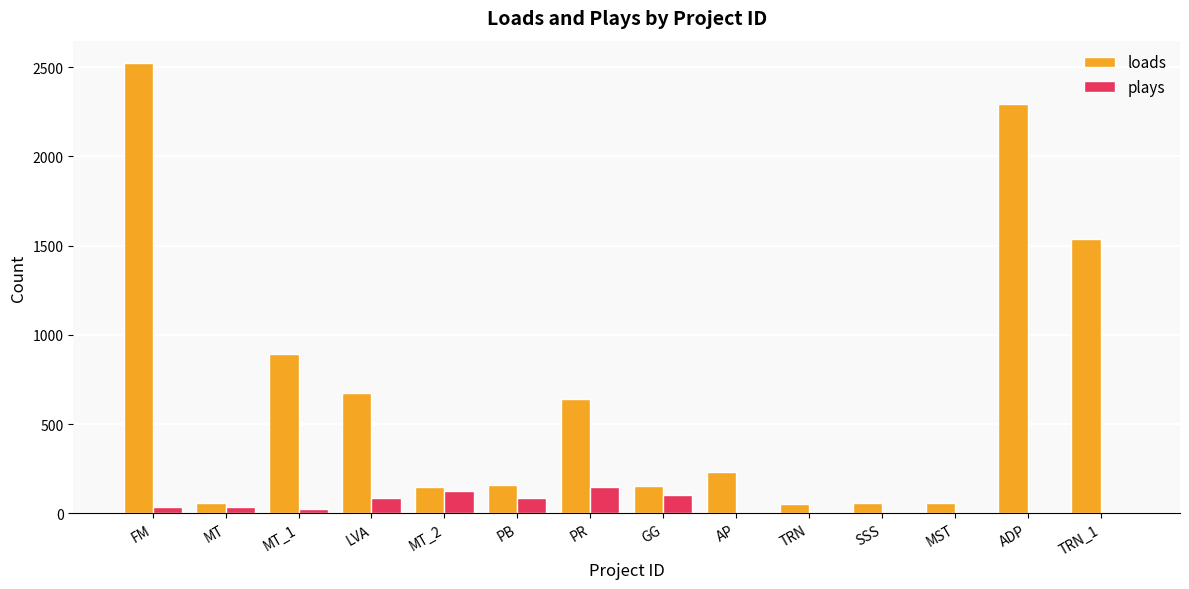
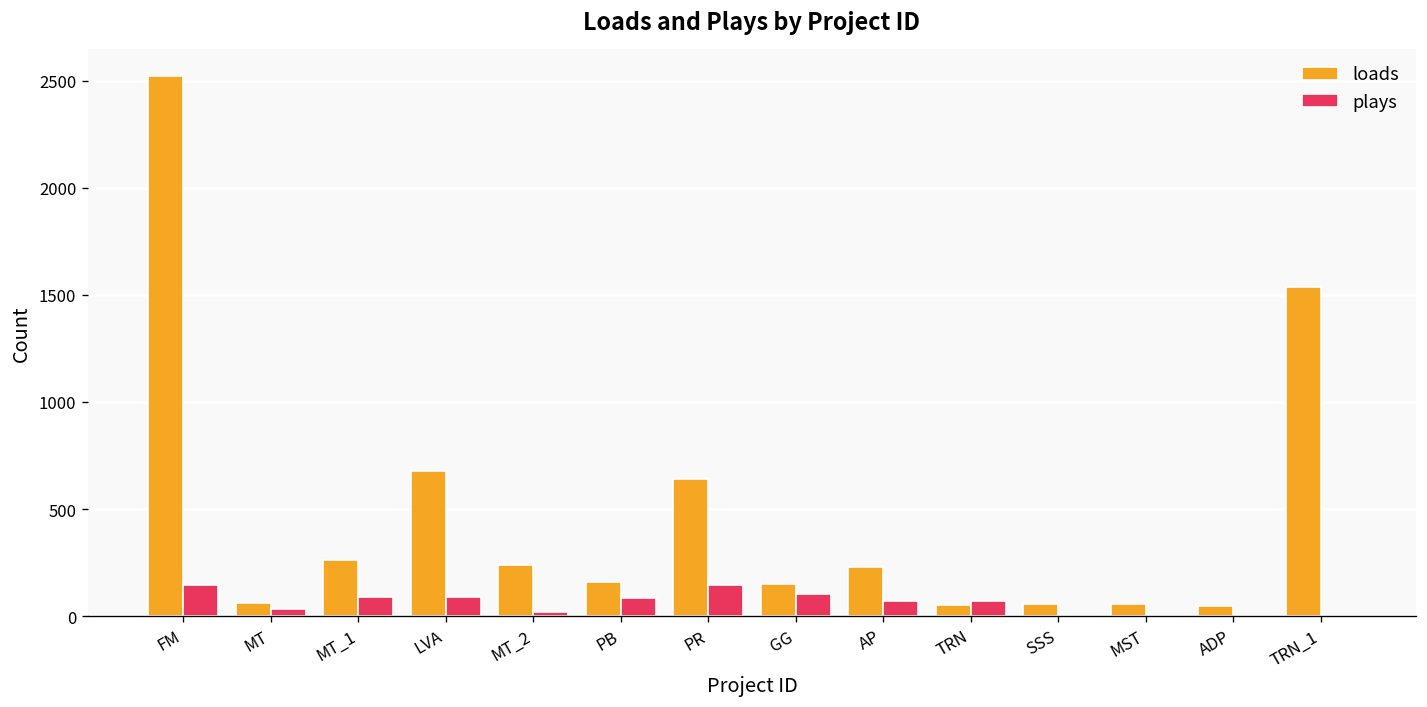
plays, FM: 40 -> 140
loads, MT_1: 890 -> 260
plays, MT_1: 30 -> 90
loads, MT_2: 150 -> 240
plays, MT_2: 130 -> 20
plays, AP: 0 -> 70
plays, TRN: 0 -> 70
loads, ADP: 2290 -> 50
